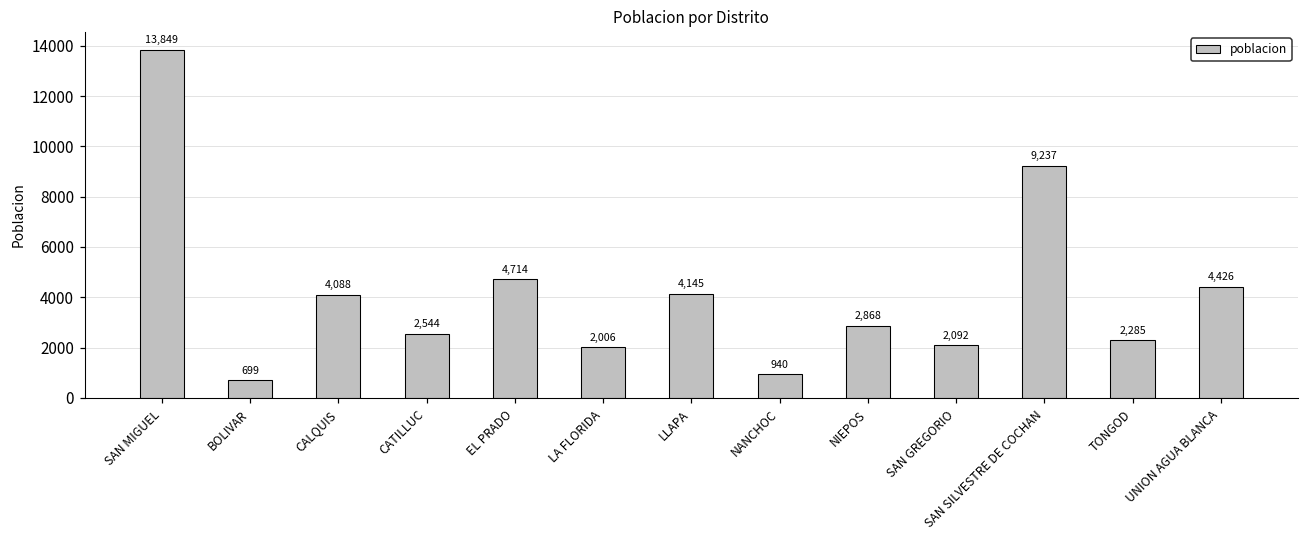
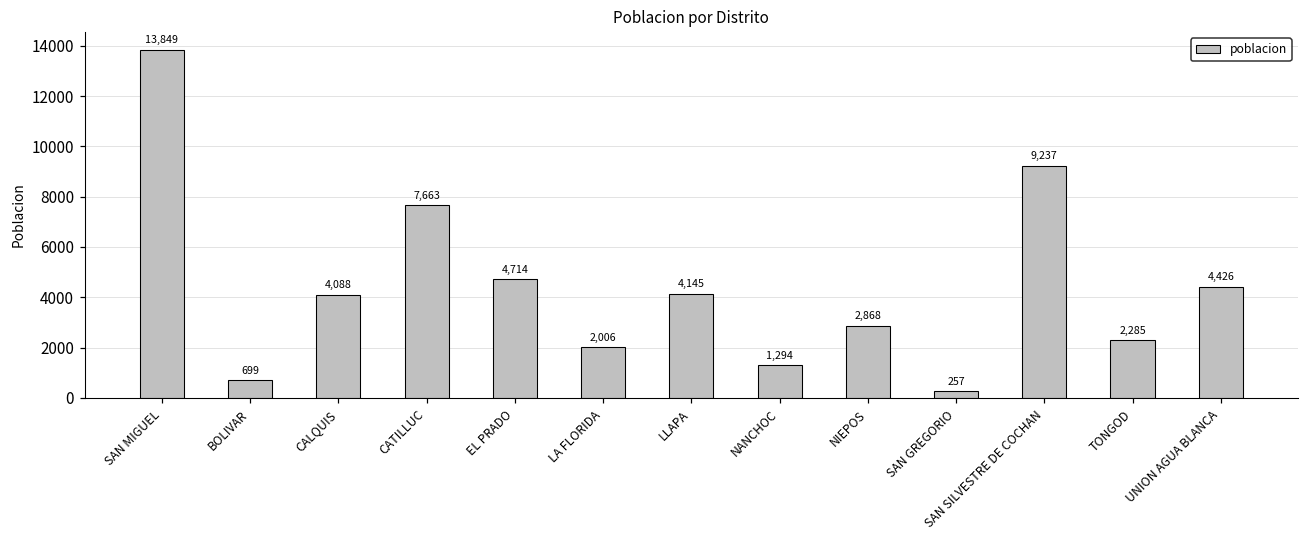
CATILLUC: 2,544 -> 7,663
NANCHOC: 940 -> 1,294
SAN GREGORIO: 2,092 -> 257
